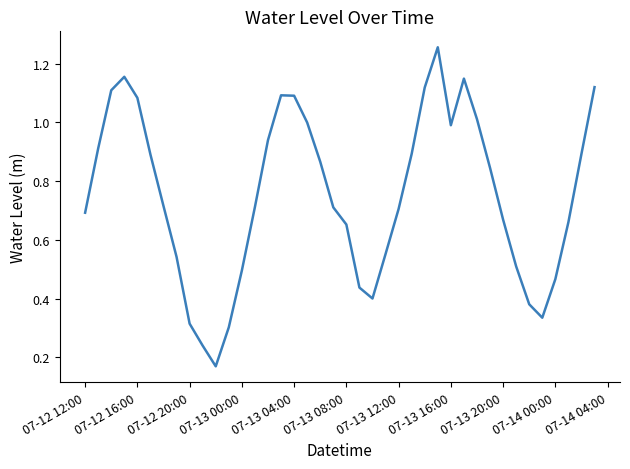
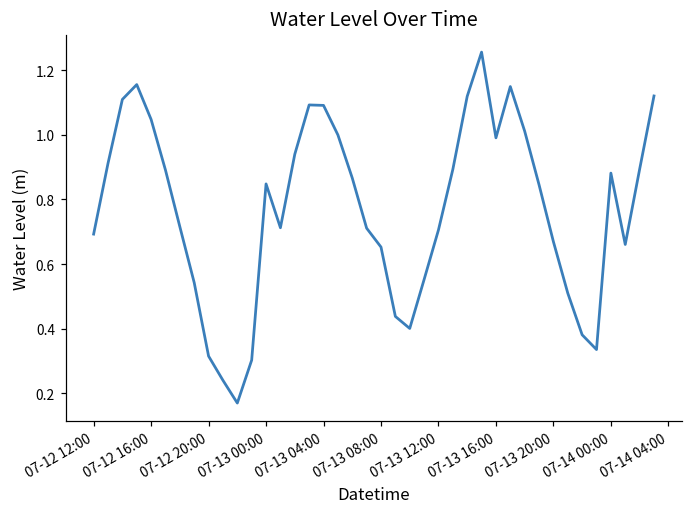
07-12 16:00: 1.08 -> 1.05
07-13 00:00: 0.50 -> 0.85
07-14 00:00: 0.47 -> 0.88
